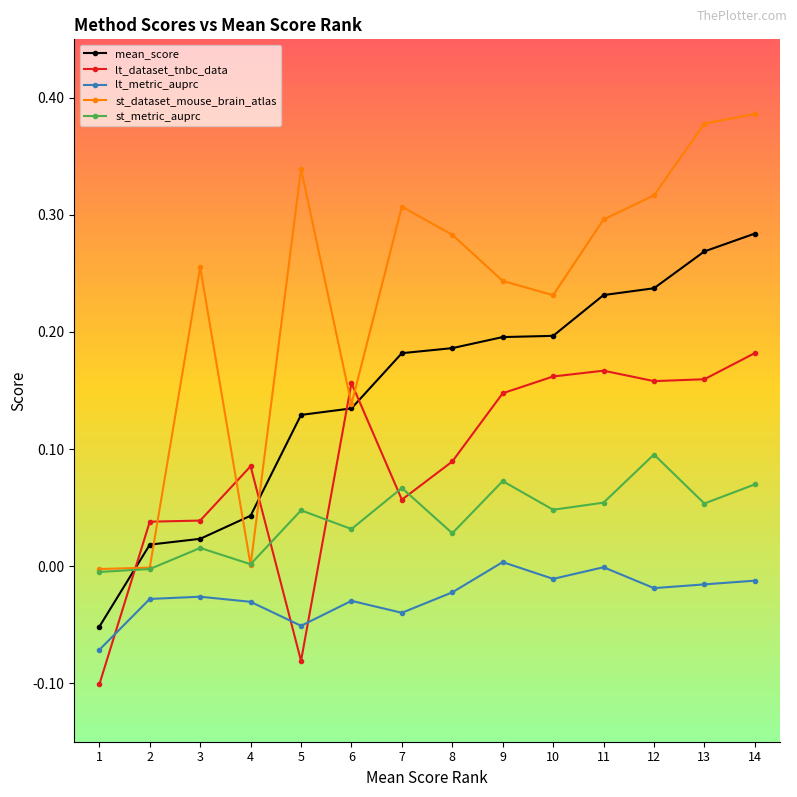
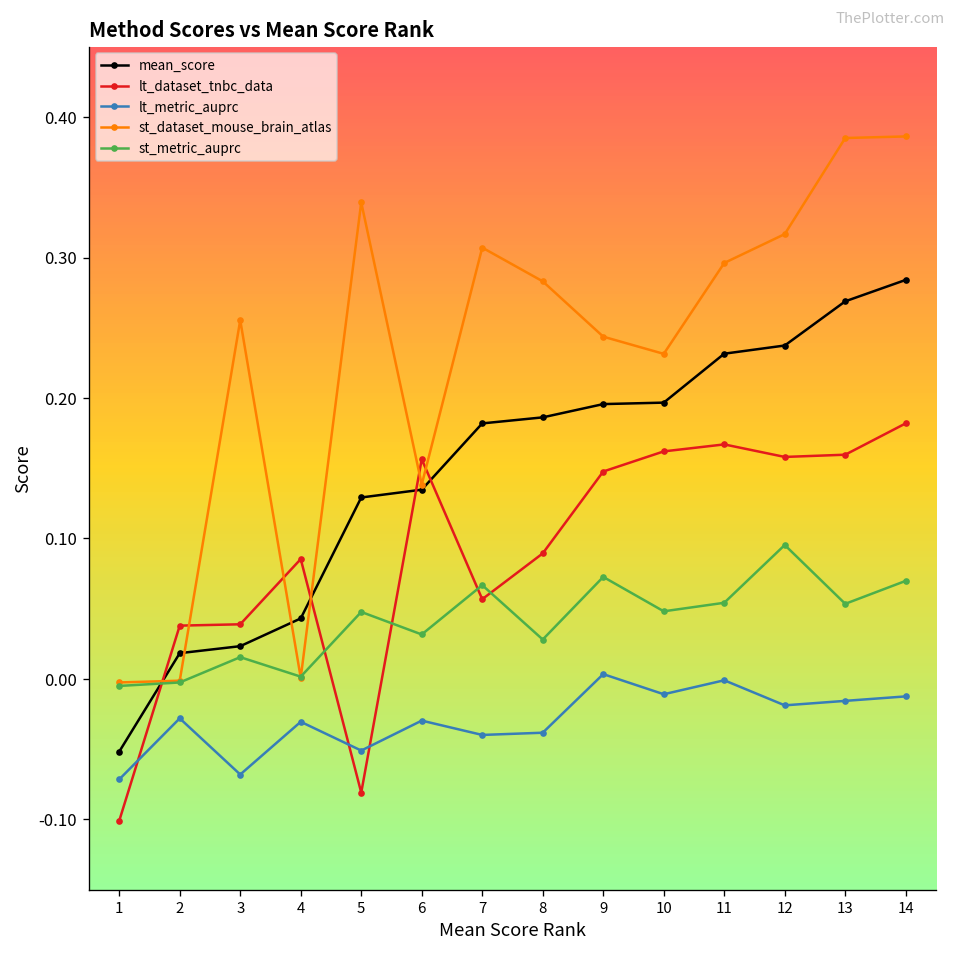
lt_metric_auprc, 3: -0.026 -> -0.068
lt_metric_auprc, 8: -0.022 -> -0.038
st_dataset_mouse_brain_atlas, 13: 0.378 -> 0.385
